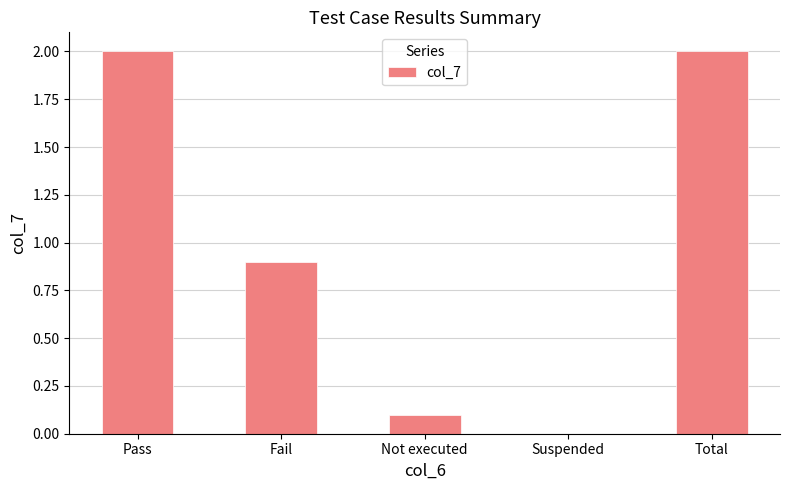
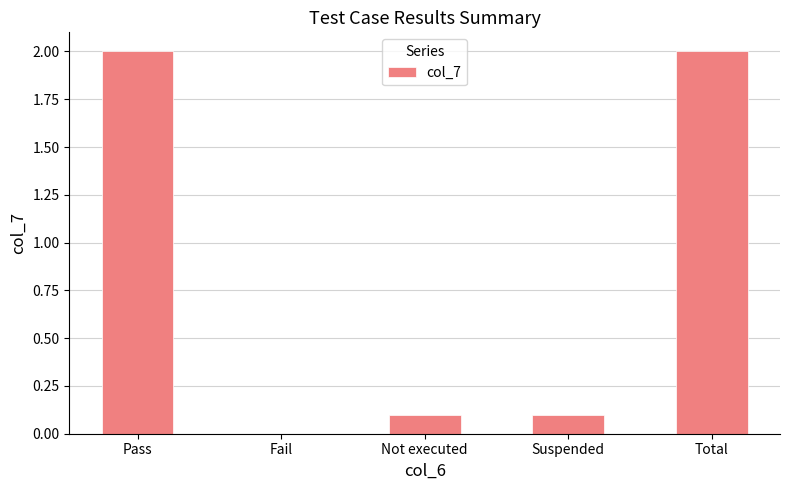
Fail: 0.9 -> 0.0
Suspended: 0.0 -> 0.1
